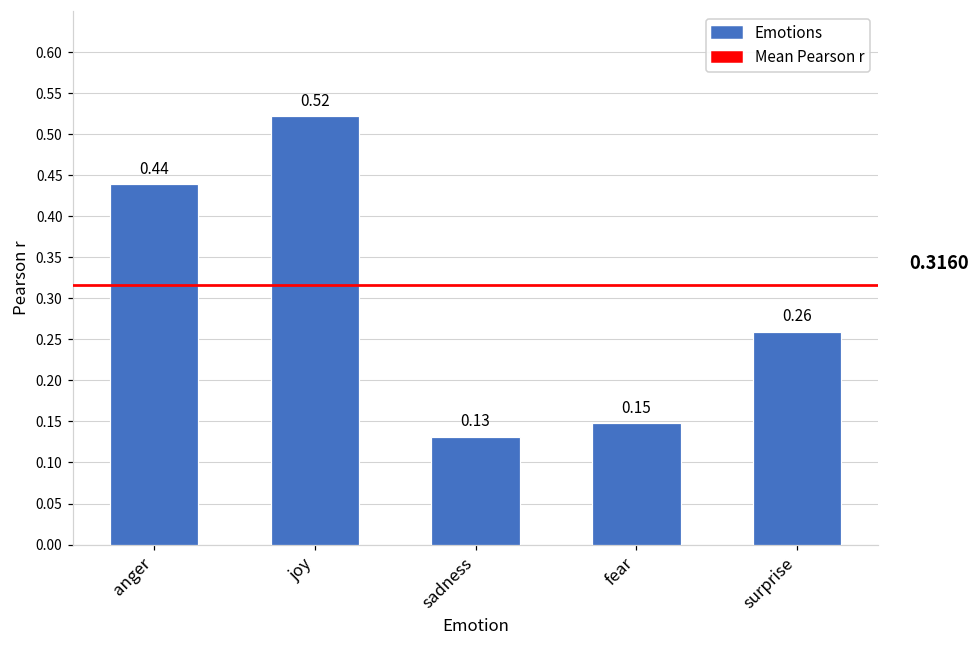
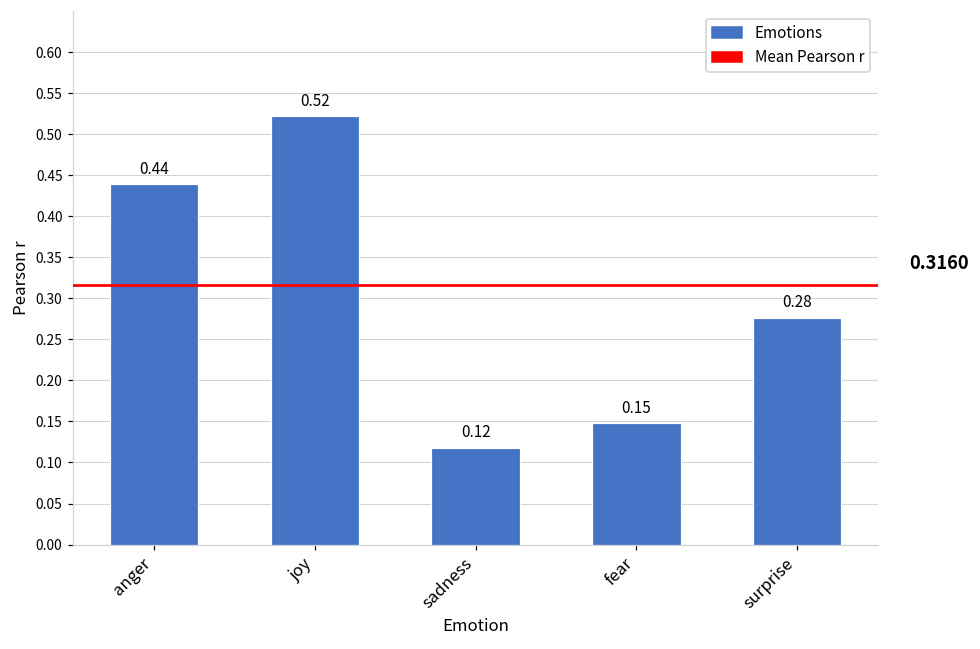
sadness: 0.13 -> 0.12
surprise: 0.26 -> 0.28
